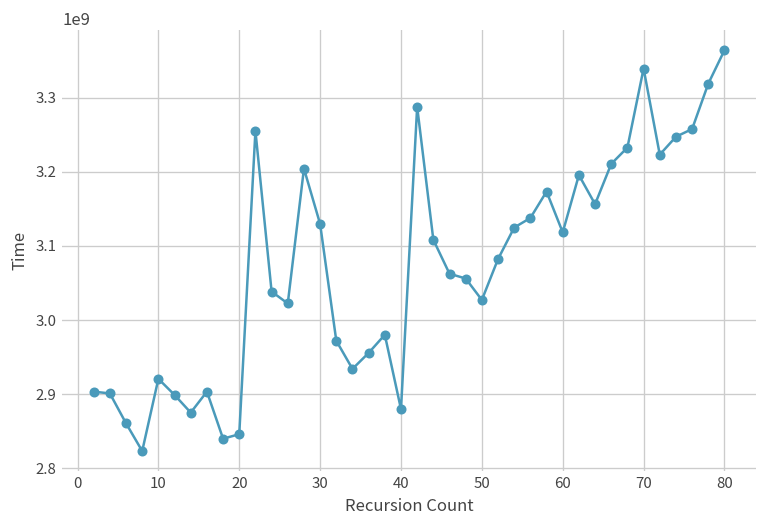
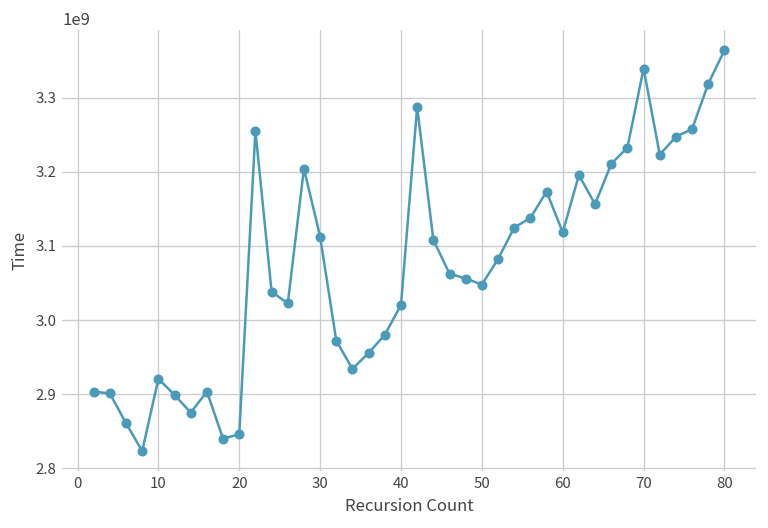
30: 3130000000 -> 3110000000
40: 2880000000 -> 3020000000
50: 3030000000 -> 3050000000
